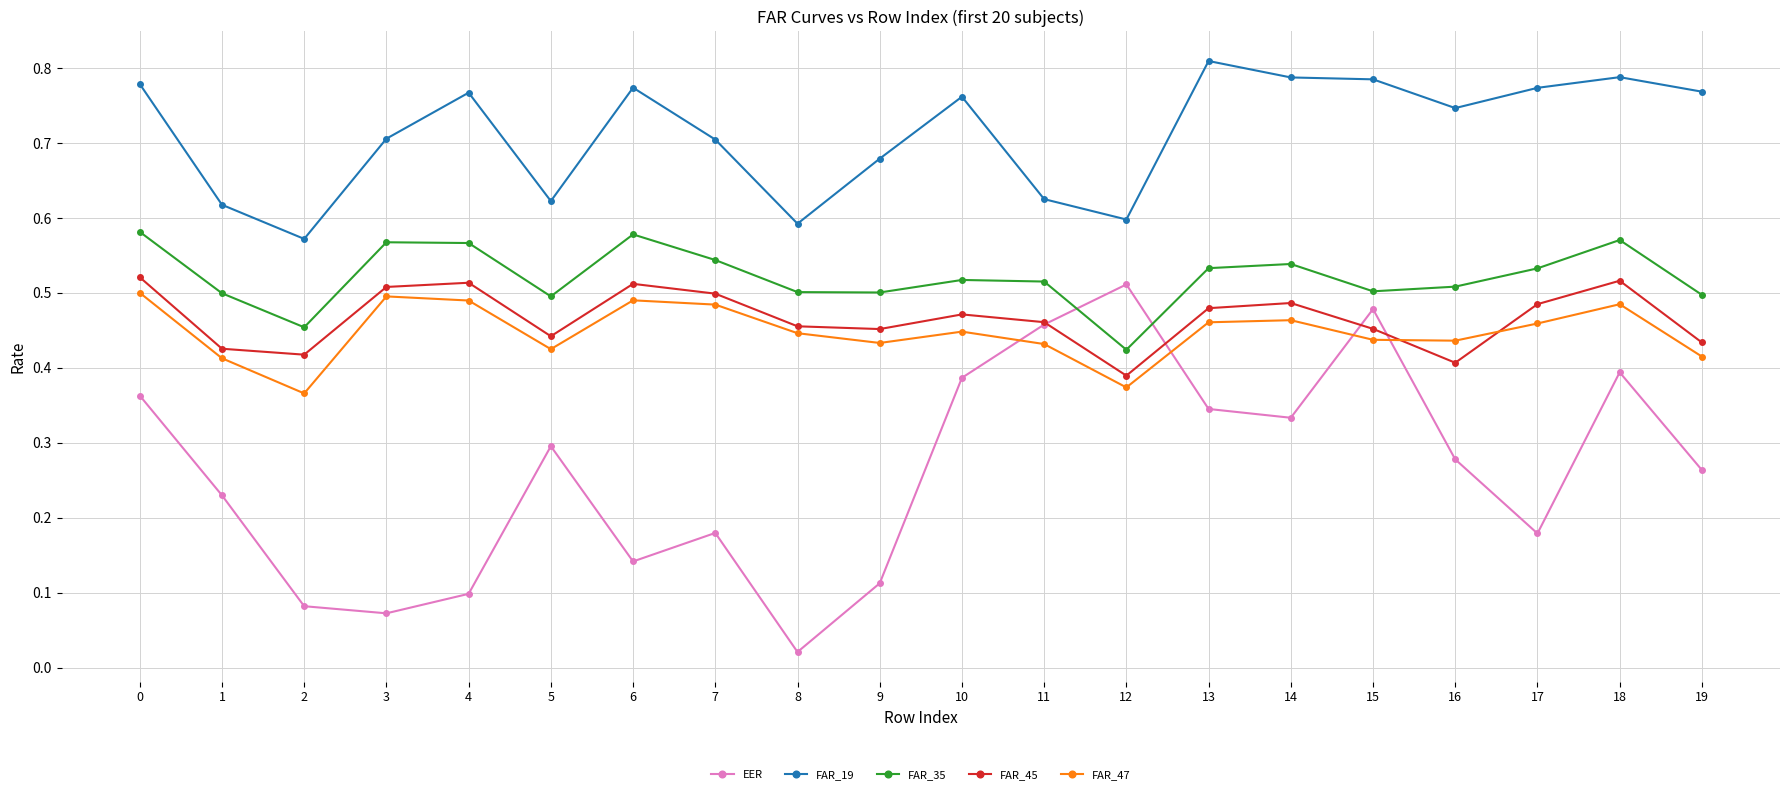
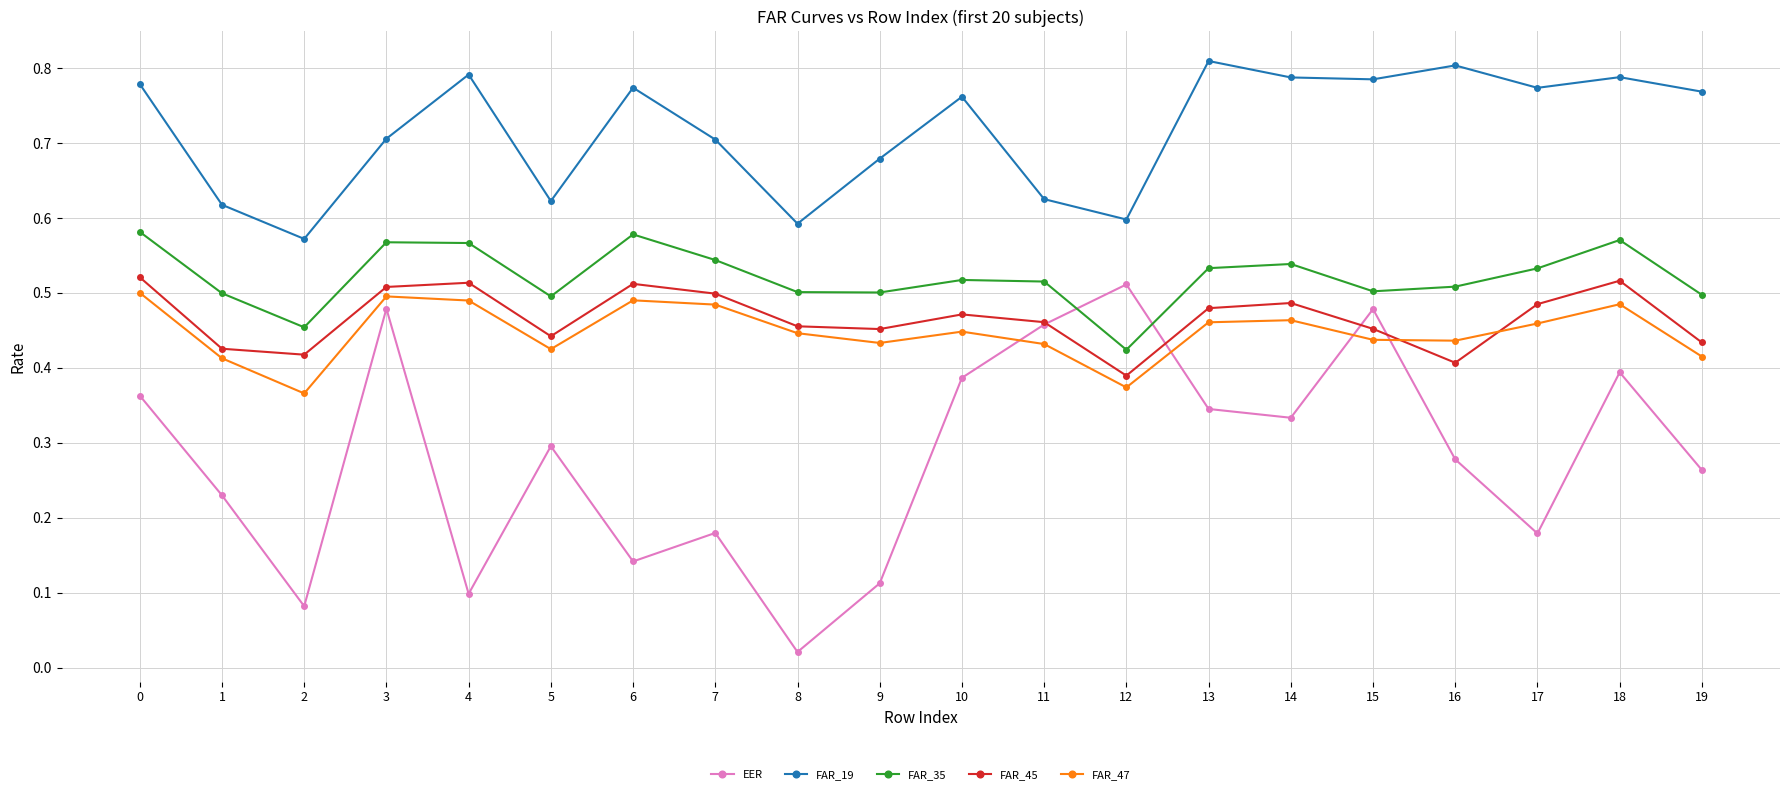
EER, 3: 0.07 -> 0.48
FAR_19, 4: 0.77 -> 0.79
FAR_19, 16: 0.75 -> 0.80
